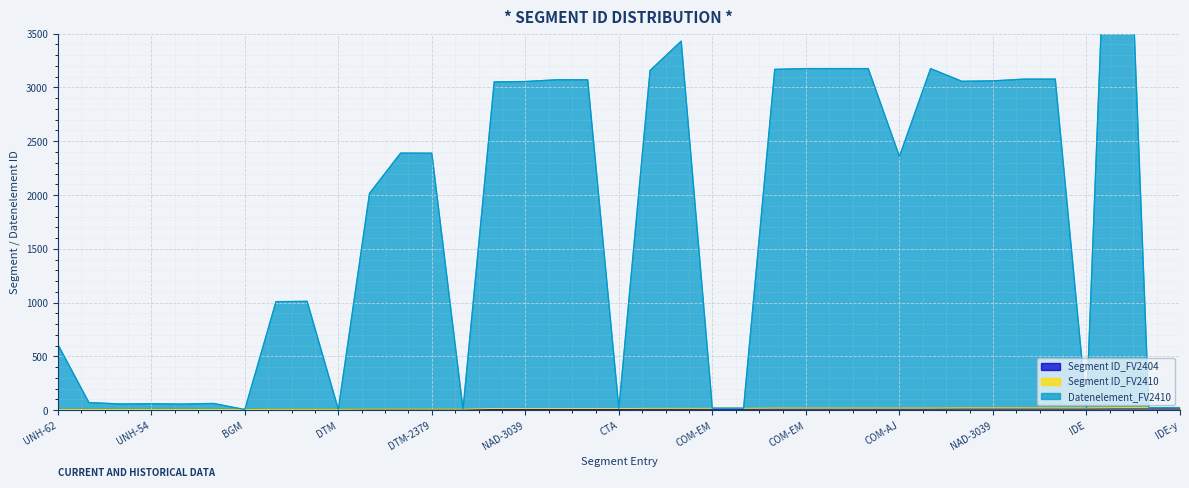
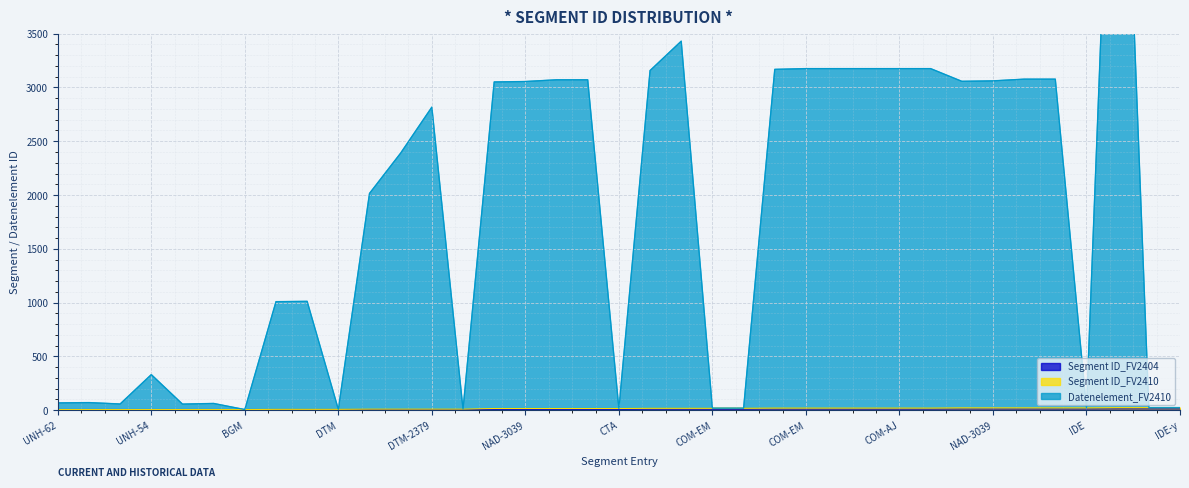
Datenelement_FV2410, UNH-62: 610 -> 60
Datenelement_FV2410, UNH-54: 50 -> 330
Datenelement_FV2410, DTM-2379: 2380 -> 2810
Datenelement_FV2410, COM-AJ: 2340 -> 3160
